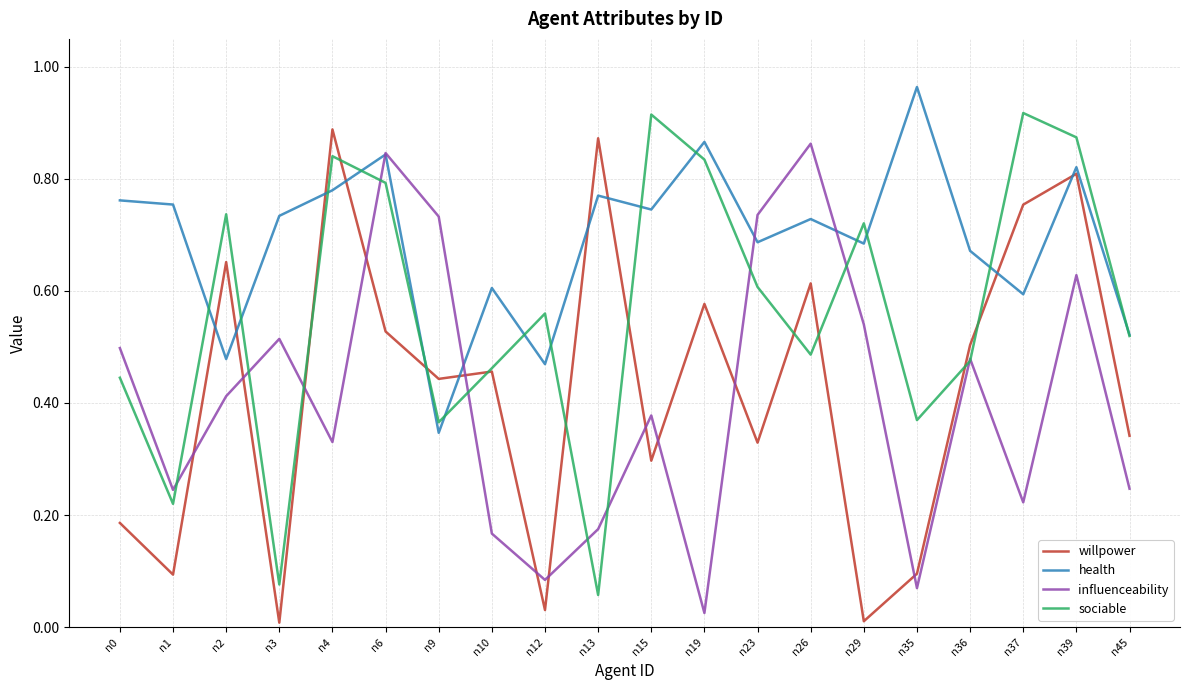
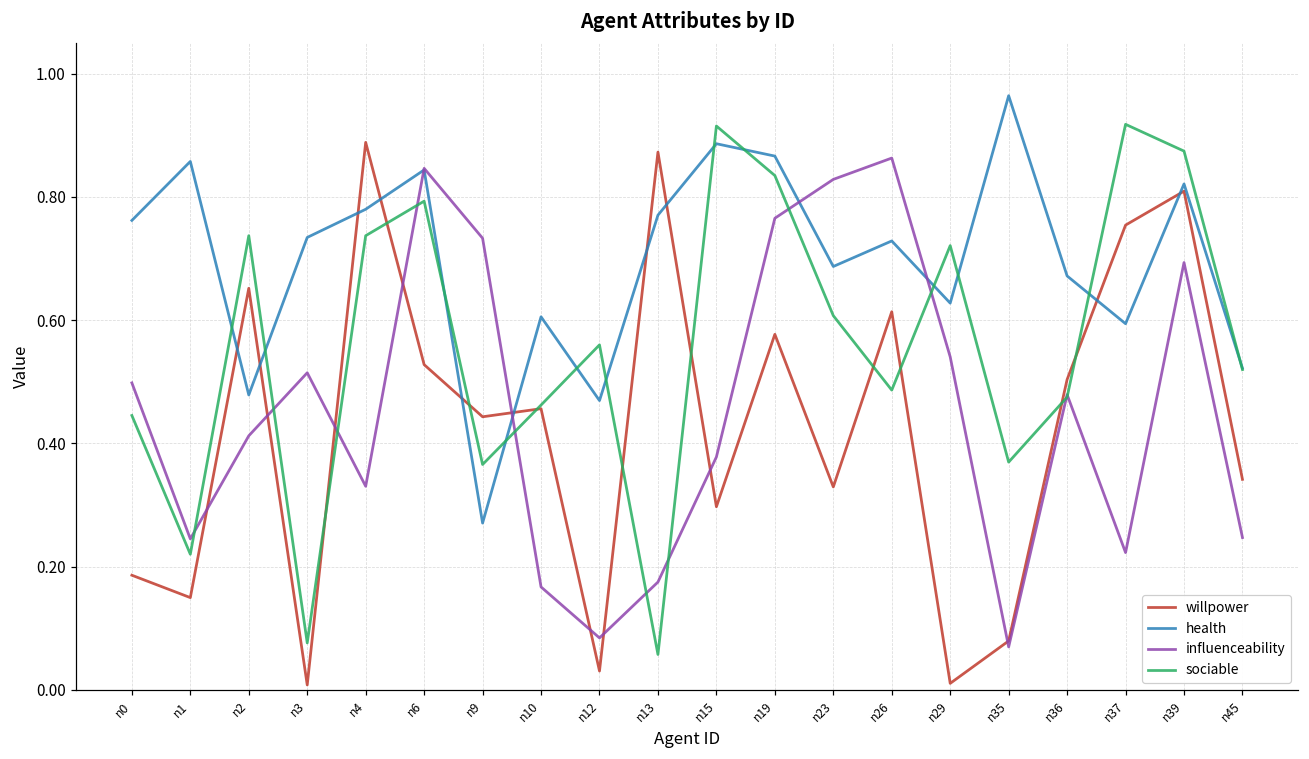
willpower, n1: 0.09 -> 0.15
health, n1: 0.75 -> 0.86
sociable, n4: 0.84 -> 0.74
health, n9: 0.35 -> 0.27
health, n15: 0.75 -> 0.89
influenceability, n19: 0.03 -> 0.77
influenceability, n23: 0.74 -> 0.83
health, n29: 0.68 -> 0.63
willpower, n35: 0.10 -> 0.08
influenceability, n39: 0.63 -> 0.69
